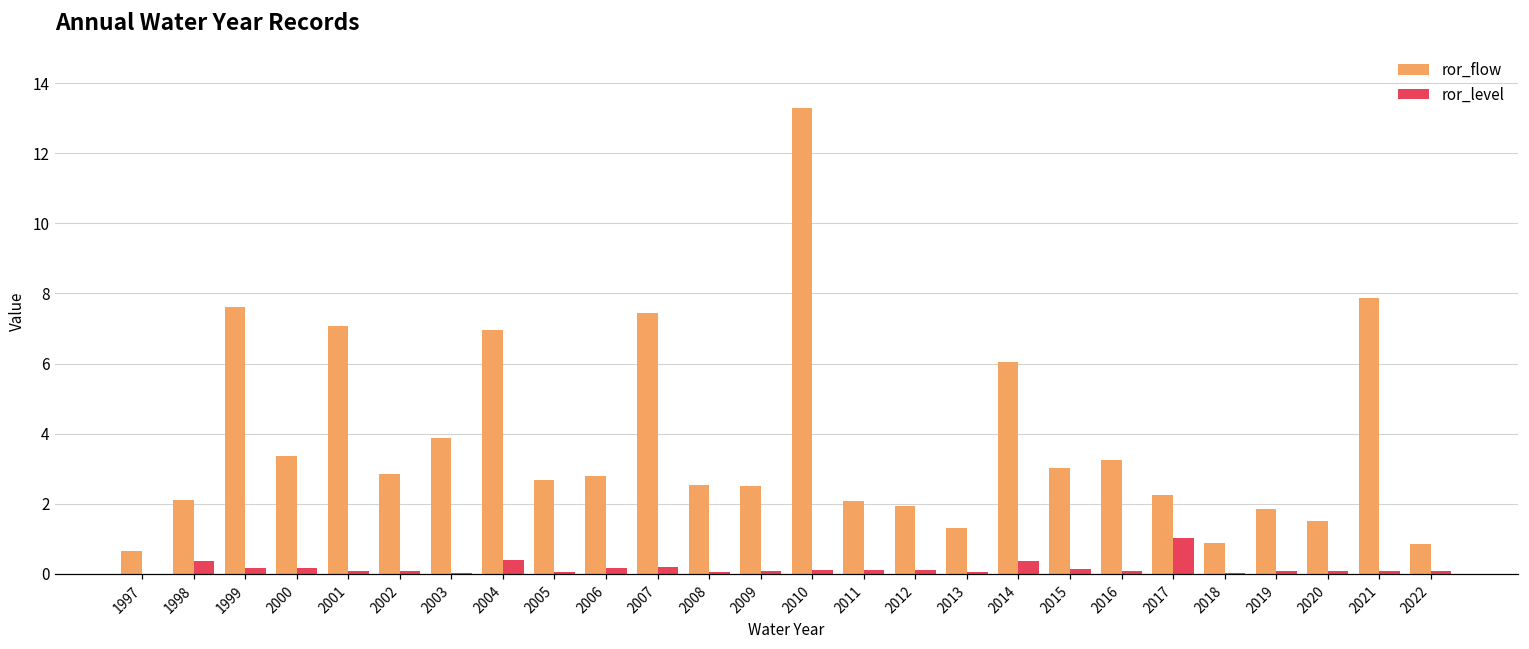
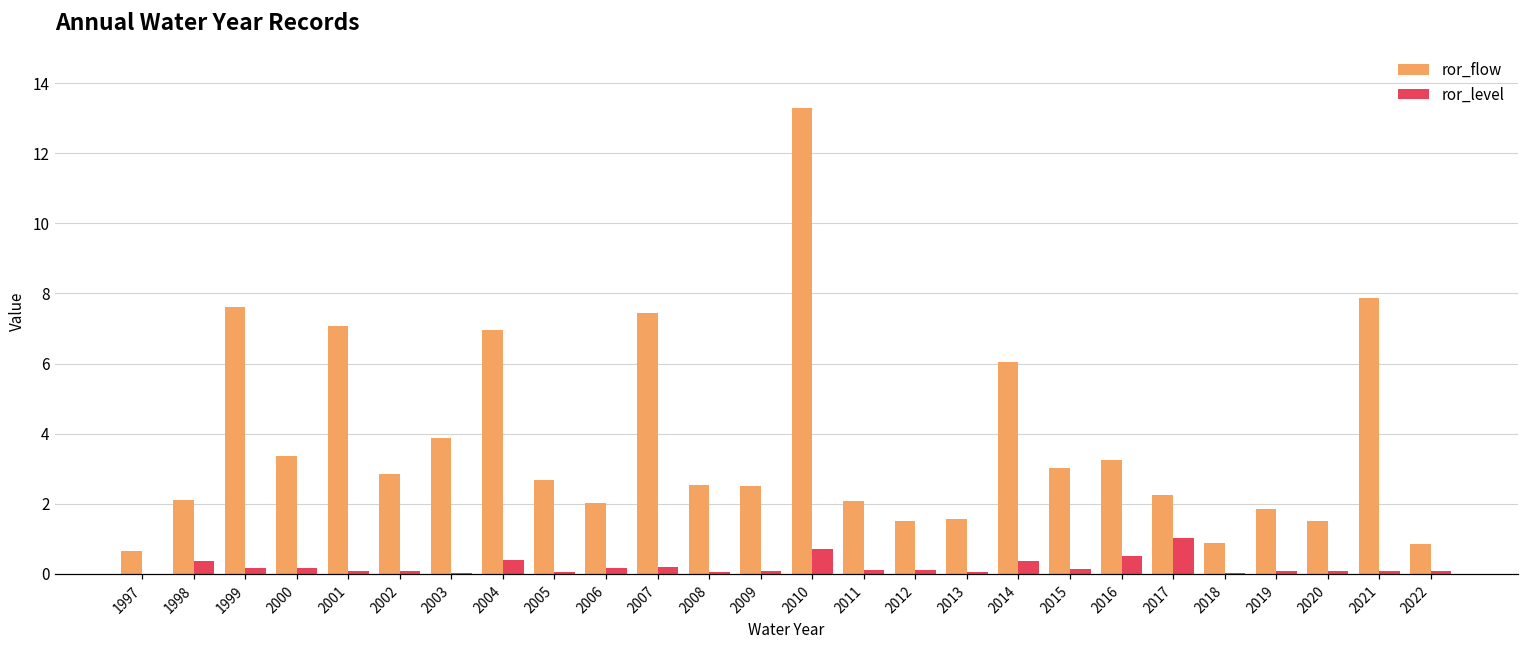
ror_flow, 2006: 2.8 -> 2.0
ror_level, 2010: 0.1 -> 0.7
ror_flow, 2012: 1.9 -> 1.5
ror_flow, 2013: 1.3 -> 1.6
ror_level, 2016: 0.1 -> 0.5
